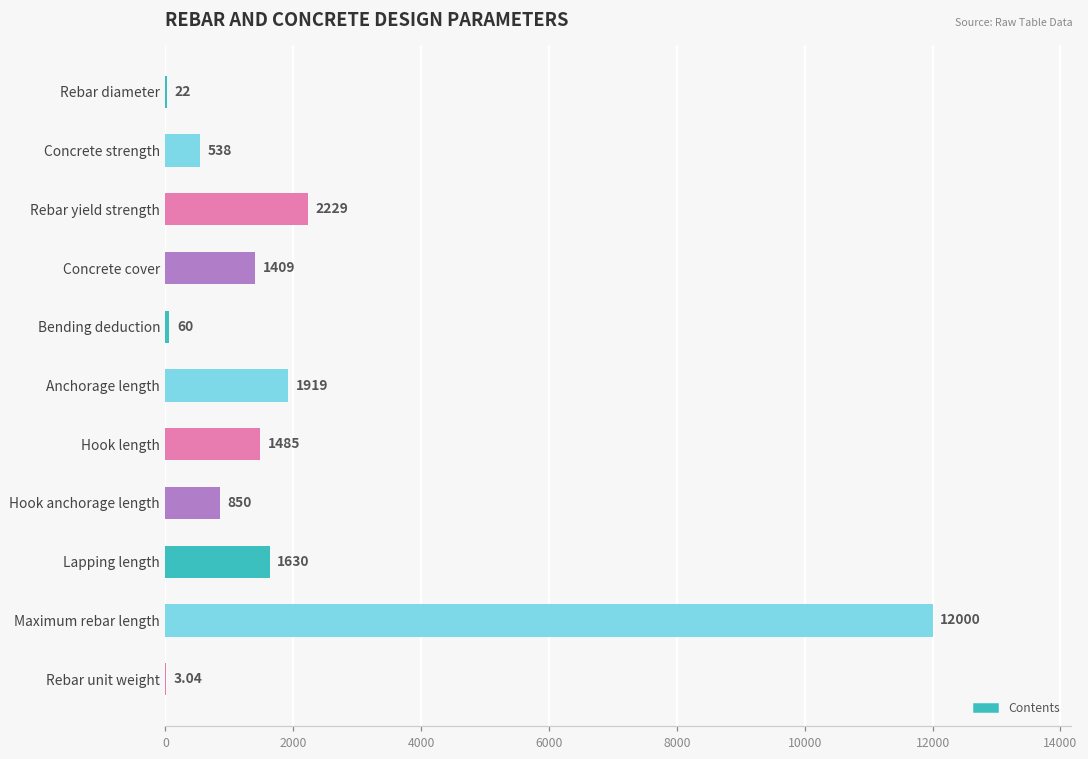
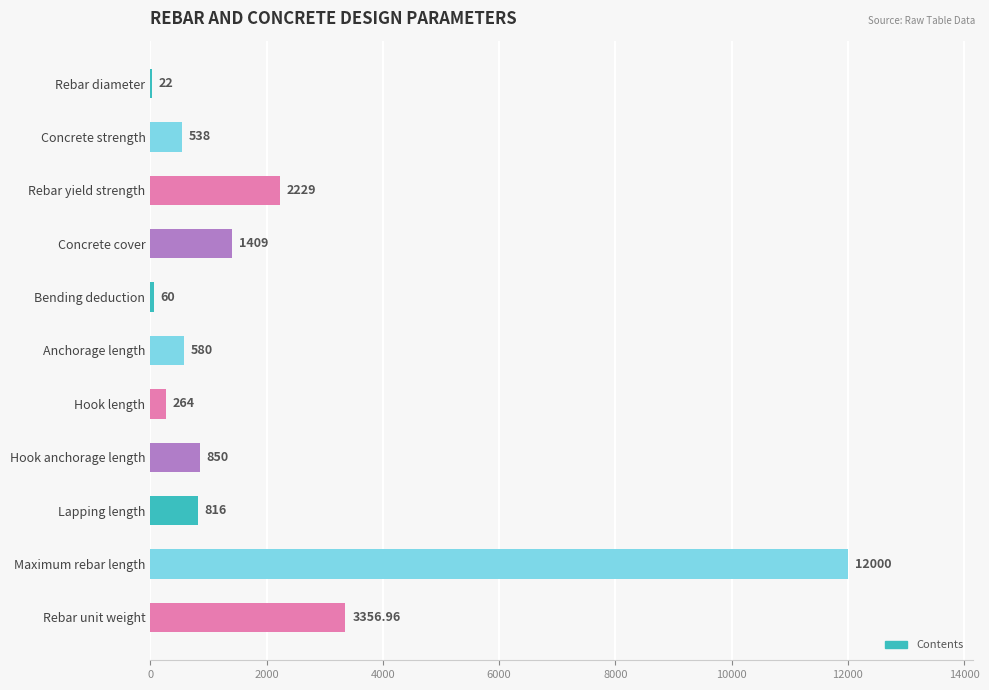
Anchorage length: 1919 -> 580
Hook length: 1485 -> 264
Lapping length: 1630 -> 816
Rebar unit weight: 3.04 -> 3356.96
